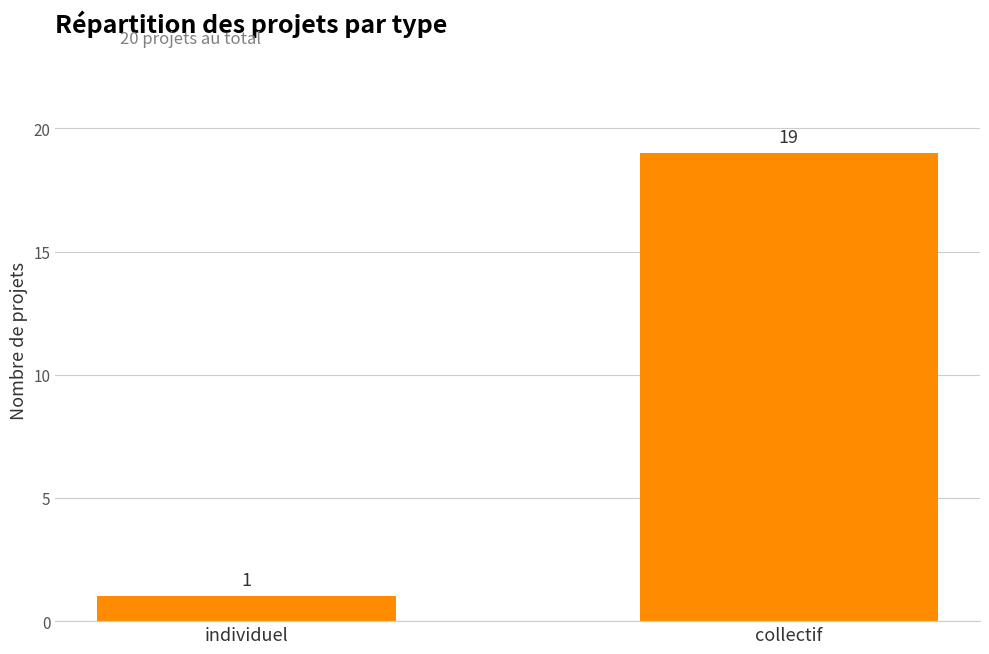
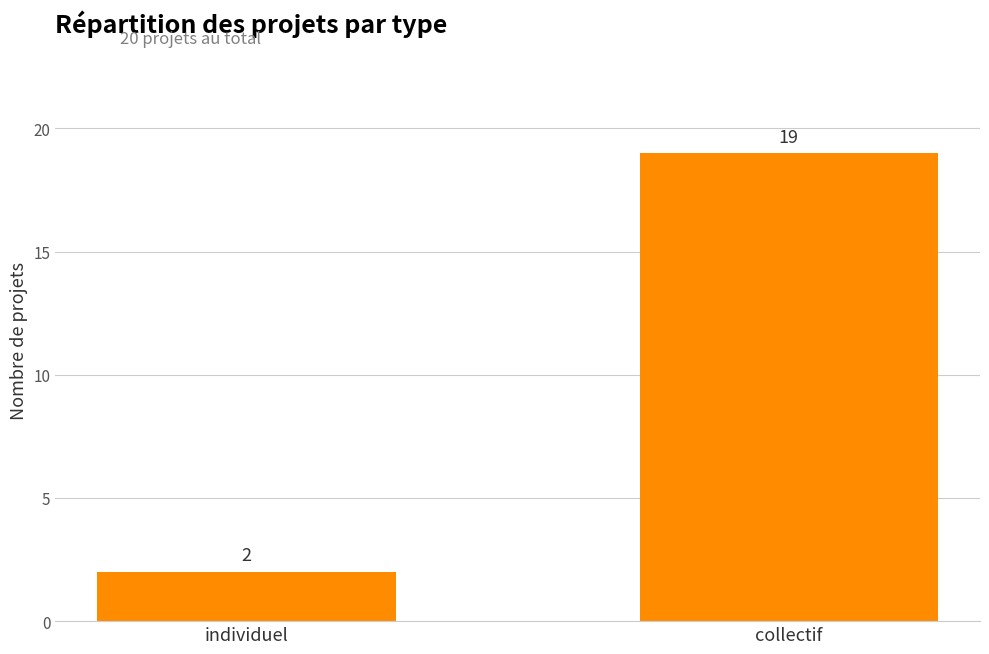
individuel: 1 -> 2
